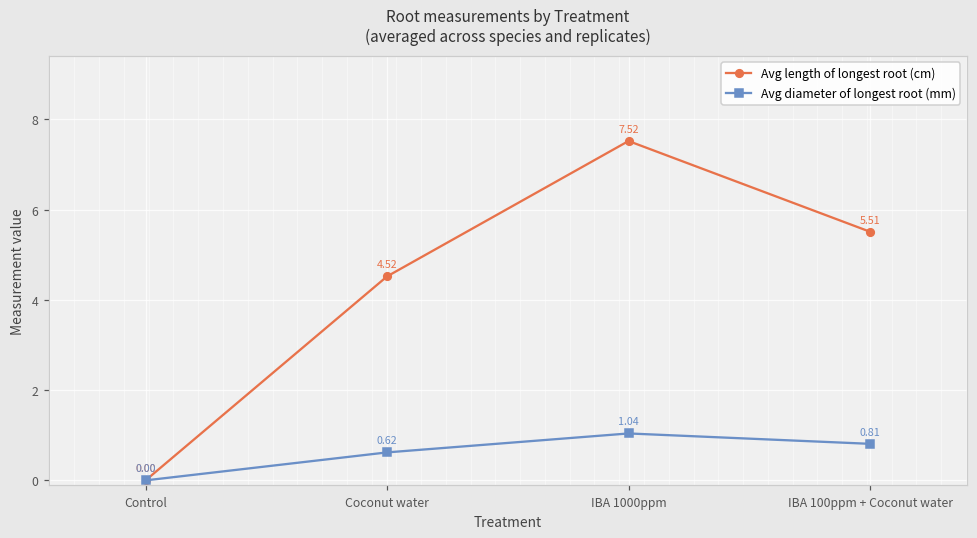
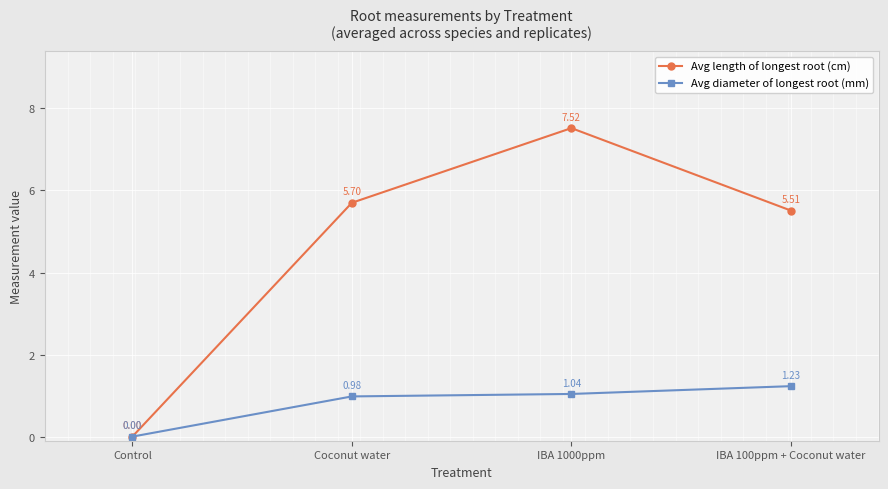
Avg length of longest root (cm), Coconut water: 4.52 -> 5.70
Avg diameter of longest root (mm), Coconut water: 0.62 -> 0.98
Avg diameter of longest root (mm), IBA 100ppm + Coconut water: 0.81 -> 1.23
